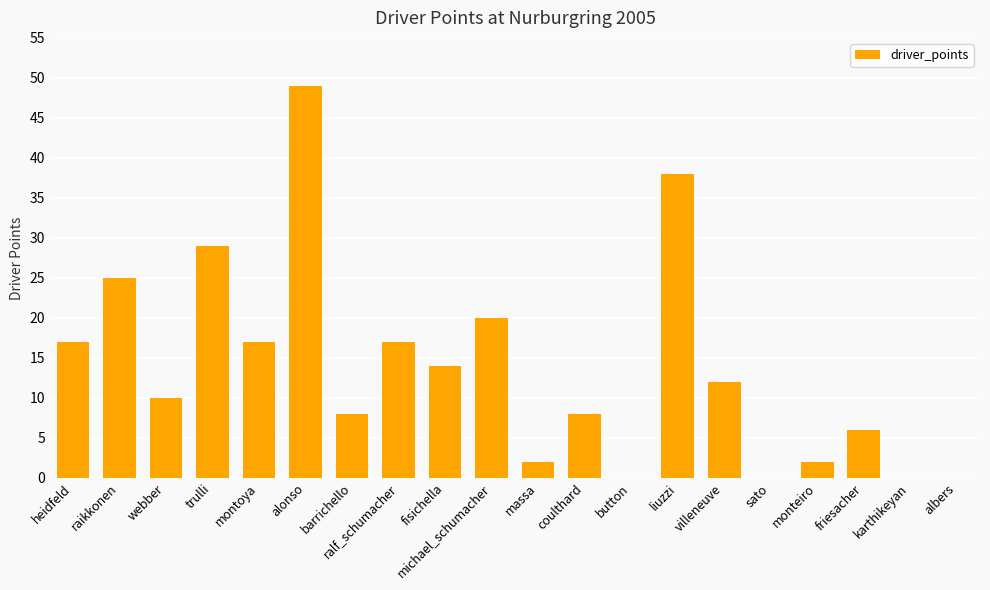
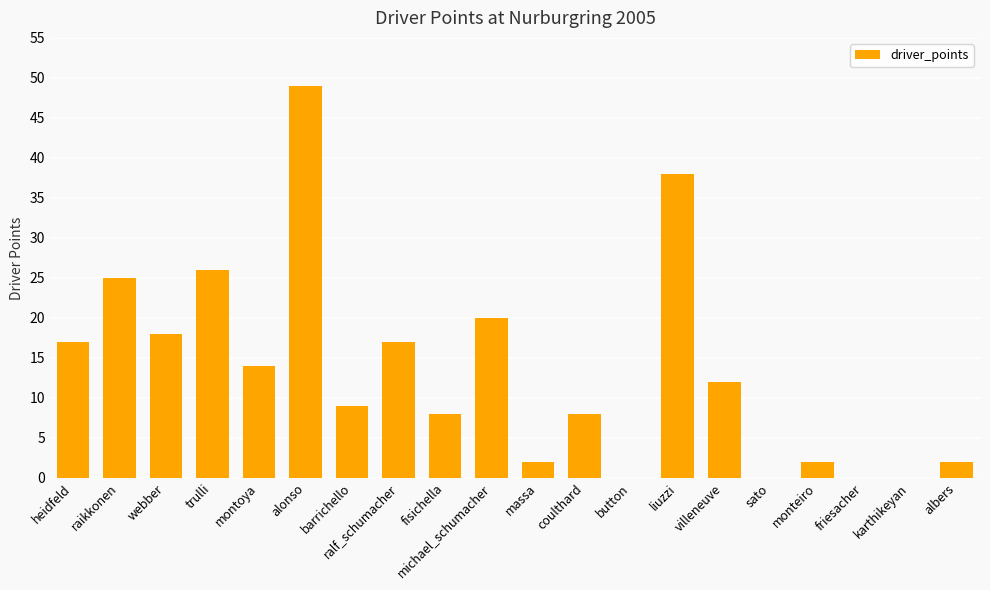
webber: 10 -> 18
trulli: 29 -> 26
montoya: 17 -> 14
barrichello: 8 -> 9
fisichella: 14 -> 8
friesacher: 6 -> 0
albers: 0 -> 2
